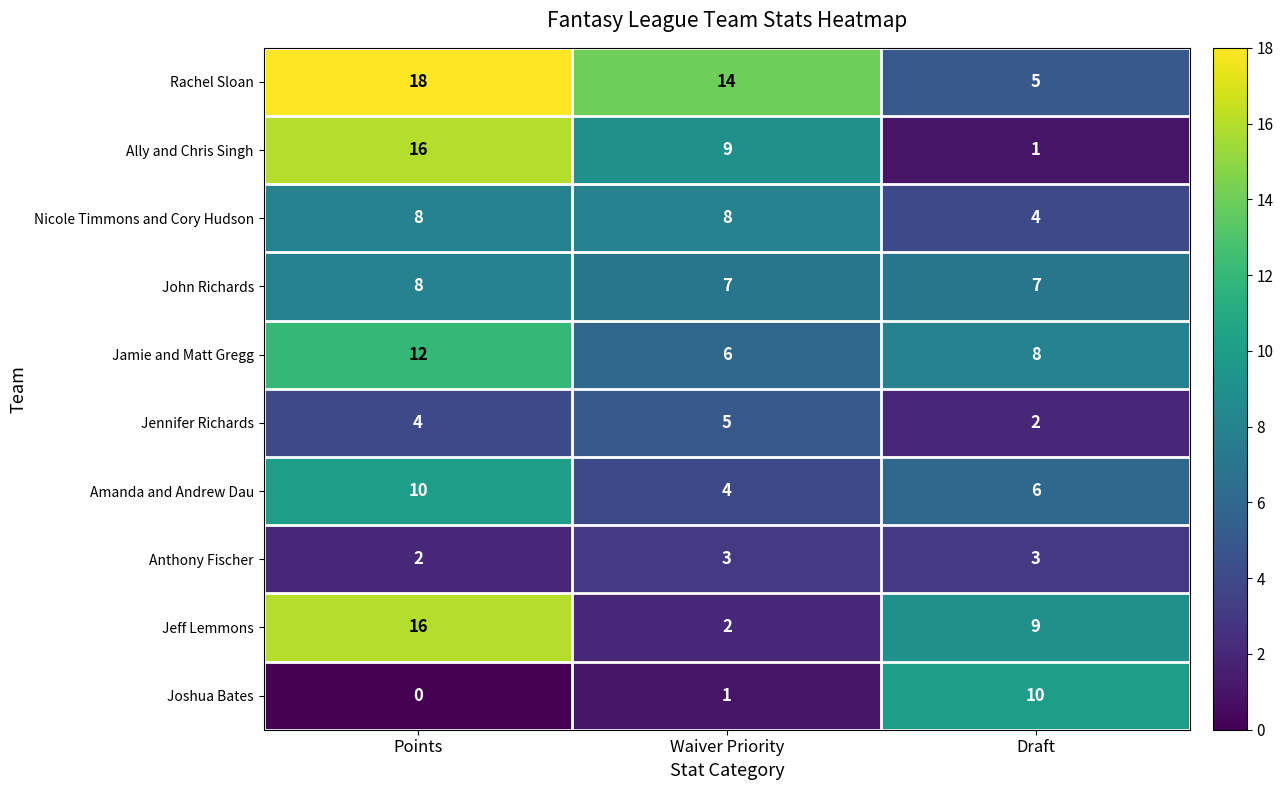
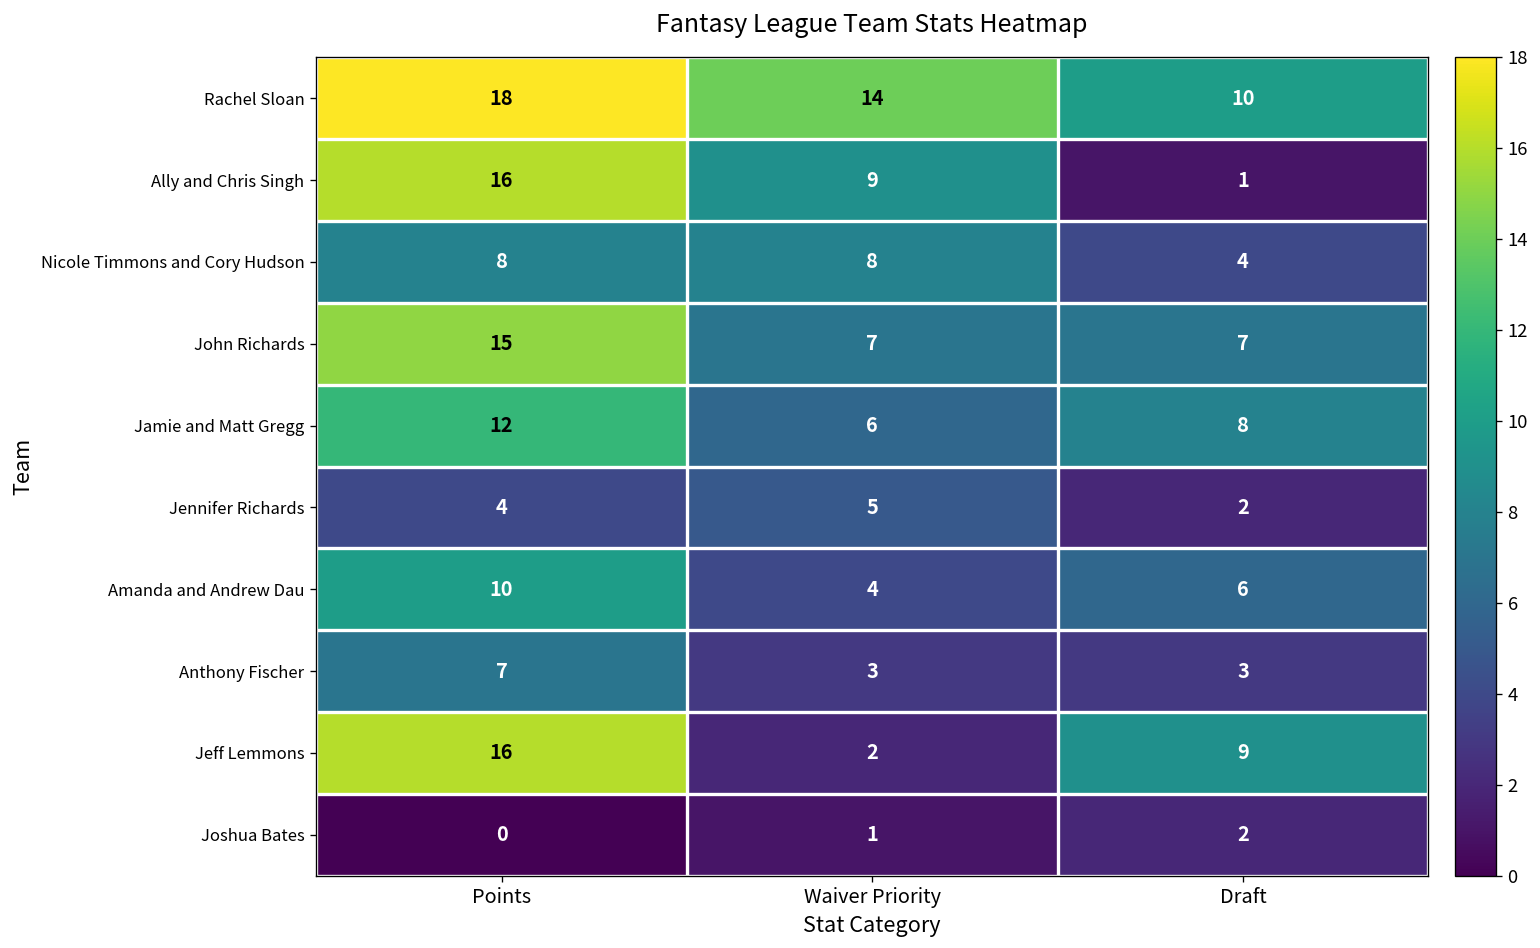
Rachel Sloan, Draft: 5 -> 10
John Richards, Points: 8 -> 15
Anthony Fischer, Points: 2 -> 7
Joshua Bates, Draft: 10 -> 2
